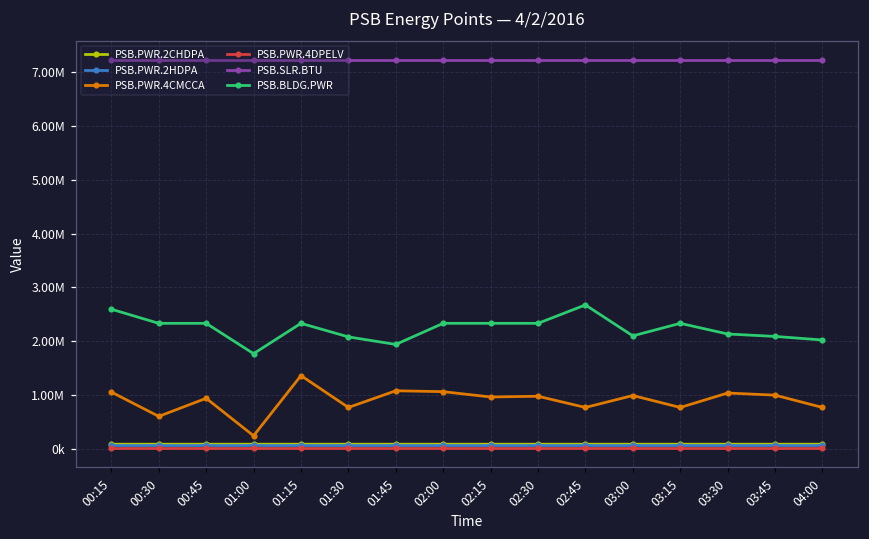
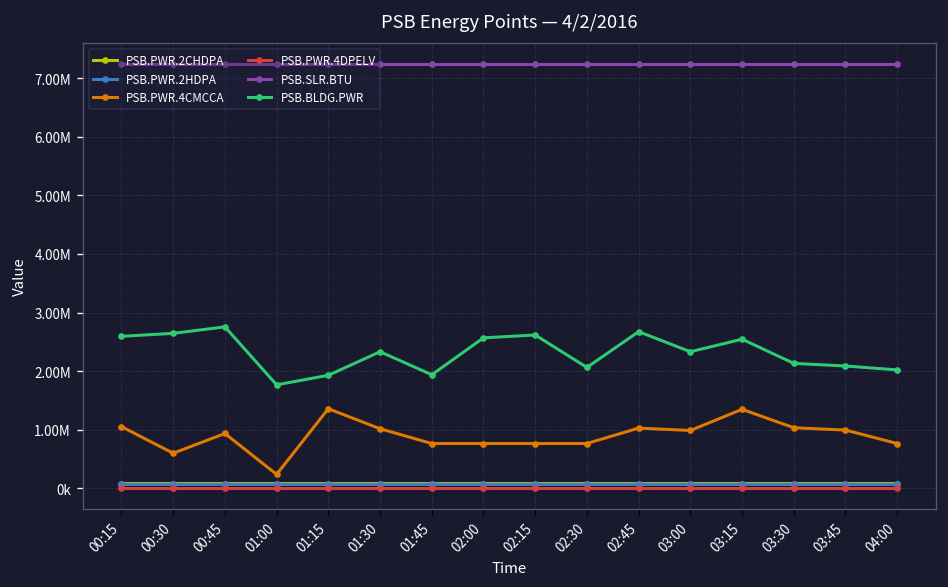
PSB.BLDG.PWR, 00:30: 2300000 -> 2600000
PSB.BLDG.PWR, 00:45: 2300000 -> 2800000
PSB.BLDG.PWR, 01:15: 2300000 -> 1900000
PSB.PWR.4CMCCA, 01:30: 800000 -> 1000000
PSB.BLDG.PWR, 01:30: 2100000 -> 2300000
PSB.PWR.4CMCCA, 01:45: 1100000 -> 800000
PSB.PWR.4CMCCA, 02:00: 1100000 -> 800000
PSB.BLDG.PWR, 02:00: 2300000 -> 2600000
PSB.PWR.4CMCCA, 02:15: 1000000 -> 800000
PSB.BLDG.PWR, 02:15: 2300000 -> 2600000
PSB.PWR.4CMCCA, 02:30: 1000000 -> 800000
PSB.BLDG.PWR, 02:30: 2300000 -> 2100000
PSB.PWR.4CMCCA, 02:45: 800000 -> 1000000
PSB.BLDG.PWR, 03:00: 2100000 -> 2300000
PSB.PWR.4CMCCA, 03:15: 800000 -> 1300000
PSB.BLDG.PWR, 03:15: 2300000 -> 2500000
